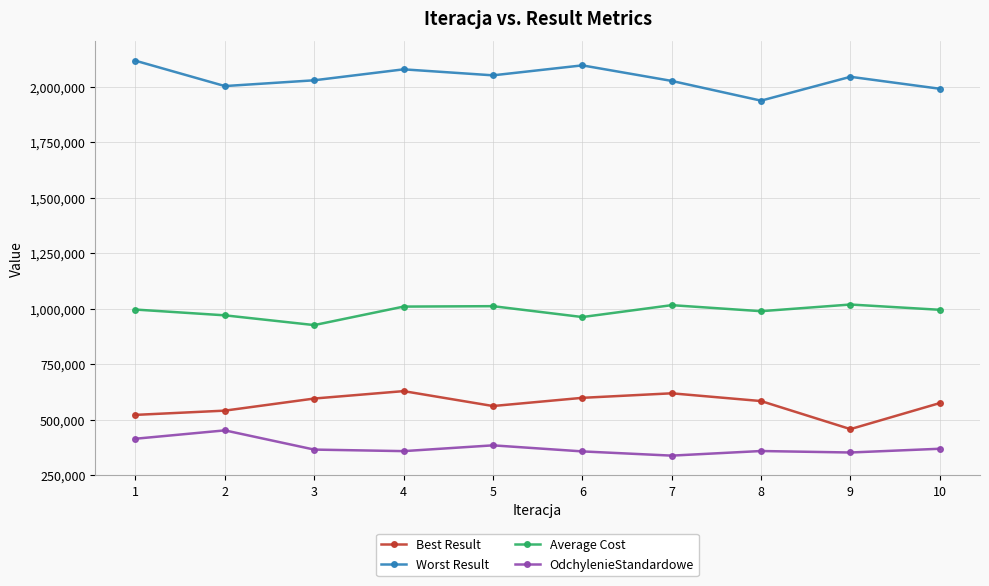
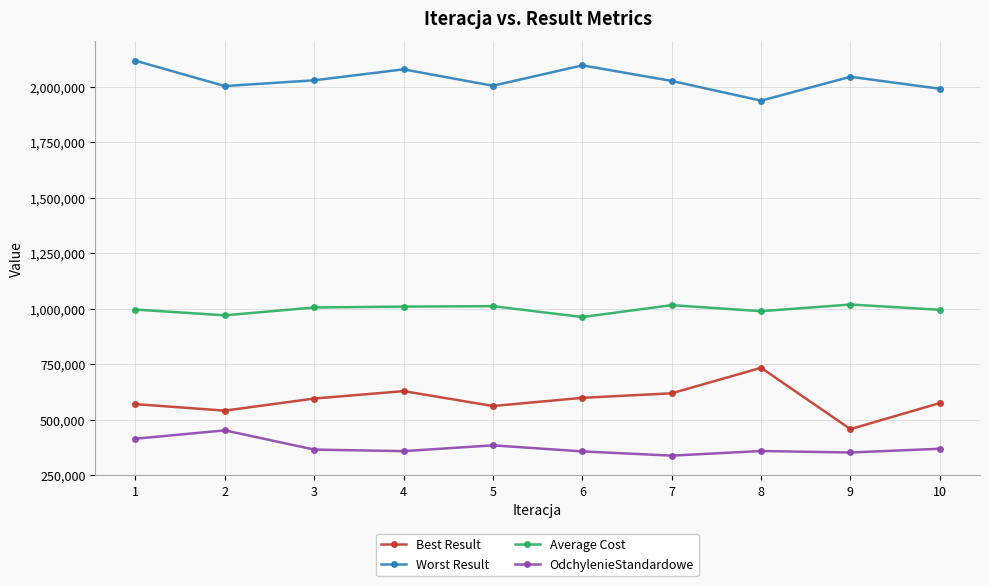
Best Result, 1: 520,000 -> 570,000
Average Cost, 3: 930,000 -> 1,010,000
Worst Result, 5: 2,050,000 -> 2,000,000
Best Result, 8: 580,000 -> 730,000
